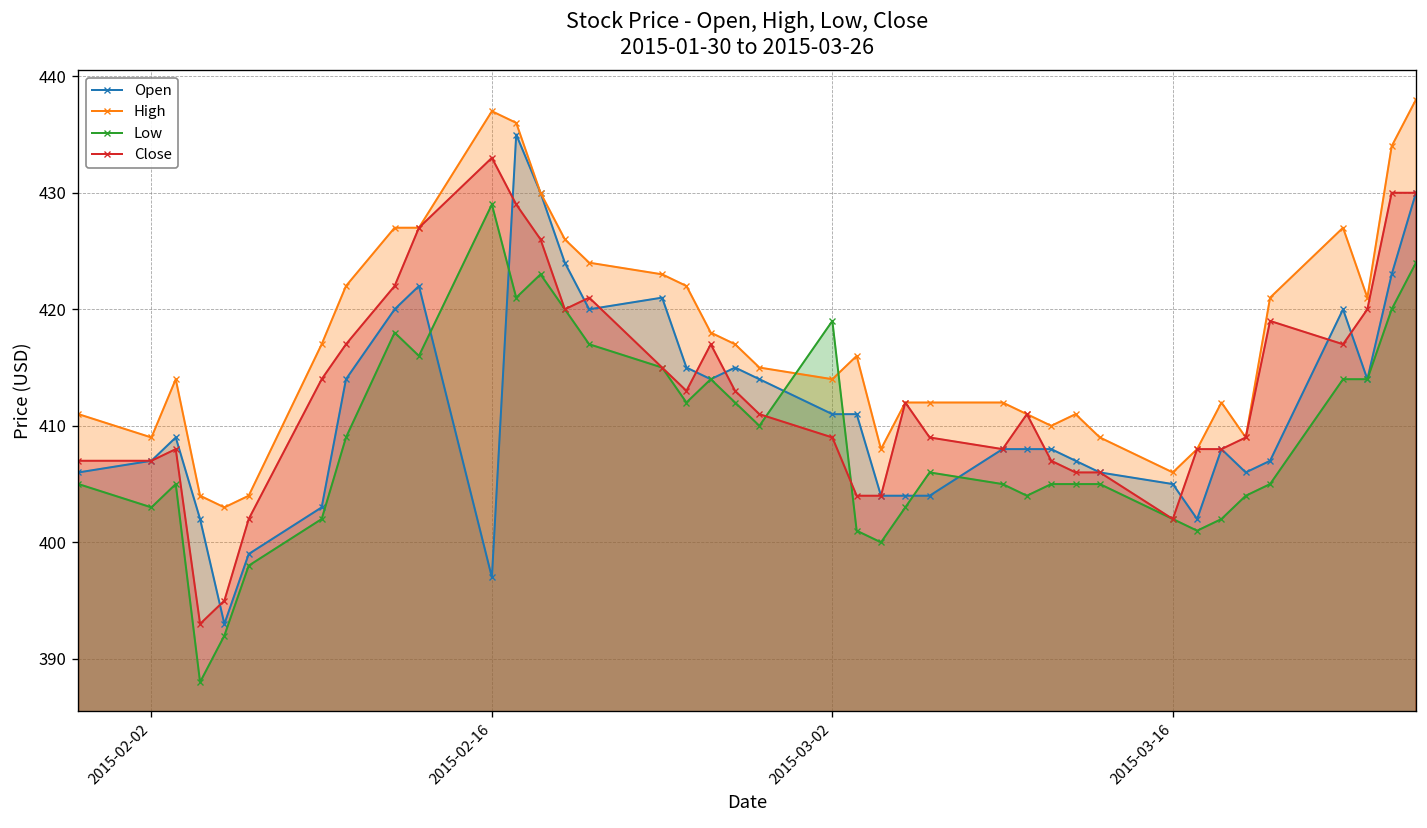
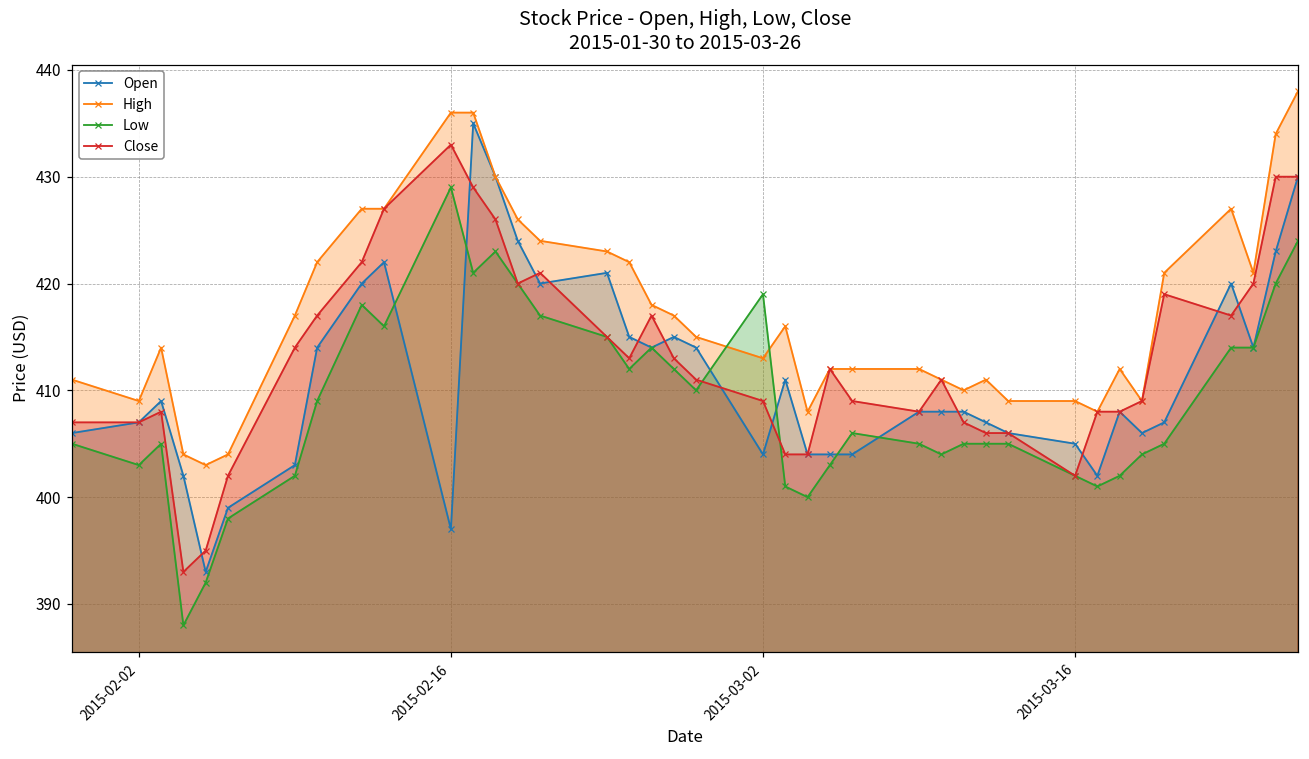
High, 2015-02-16: 437 -> 436
Open, 2015-03-02: 411 -> 404
High, 2015-03-02: 414 -> 413
High, 2015-03-16: 406 -> 409
